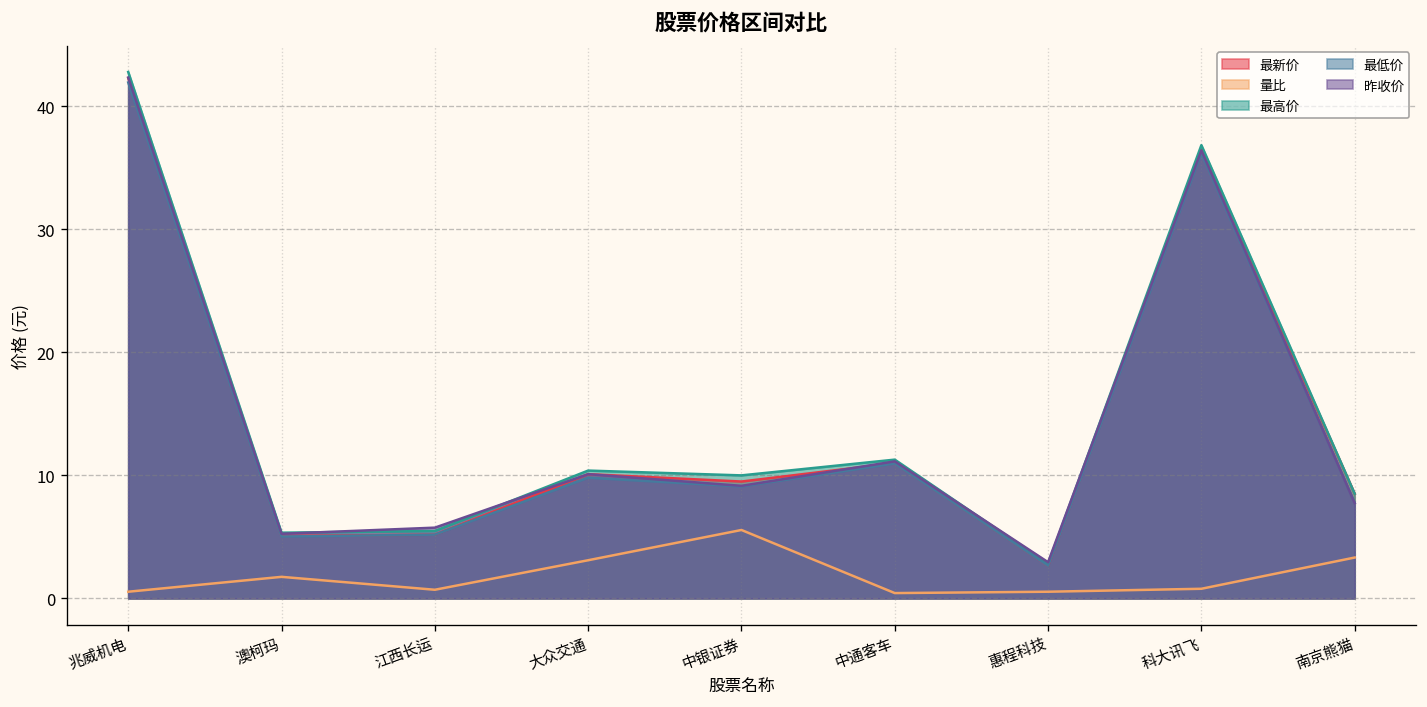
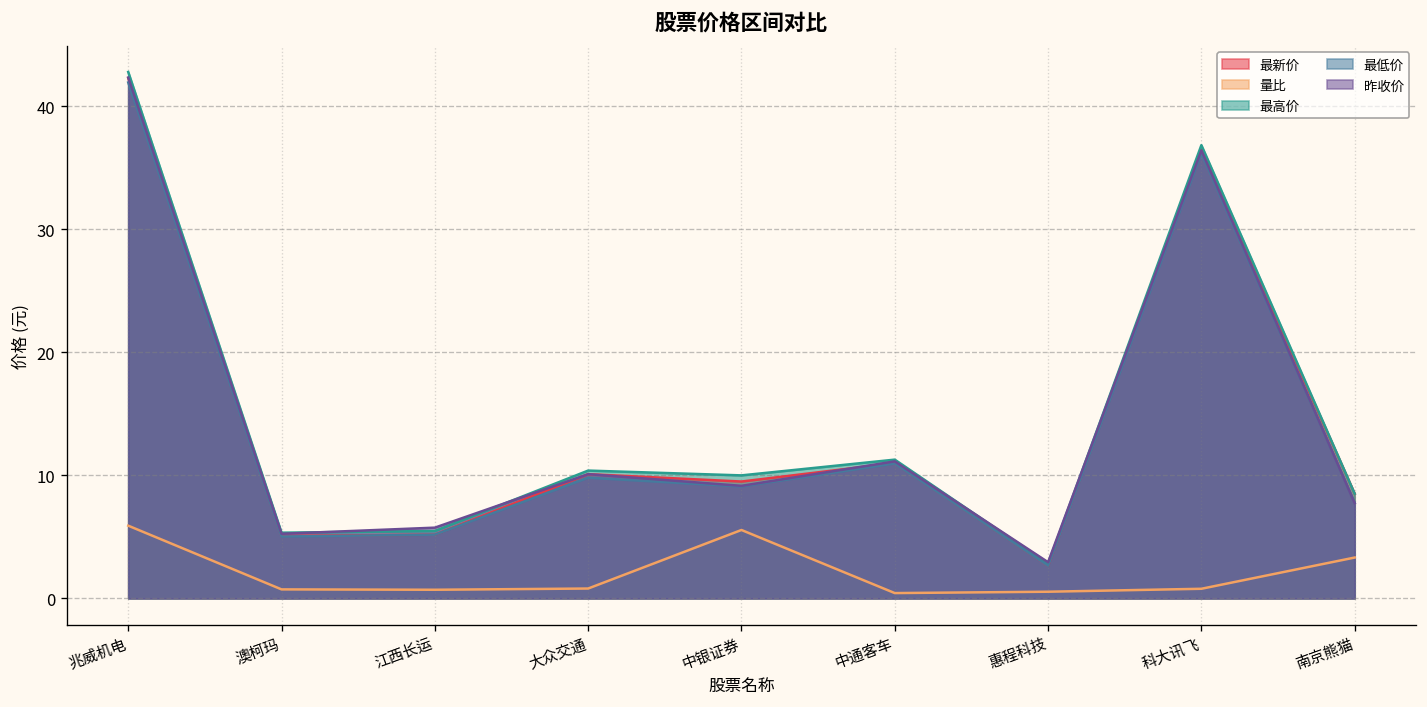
量比, 兆威机电: 0.5 -> 5.9
量比, 澳柯玛: 1.8 -> 0.7
量比, 大众交通: 3.1 -> 0.8
